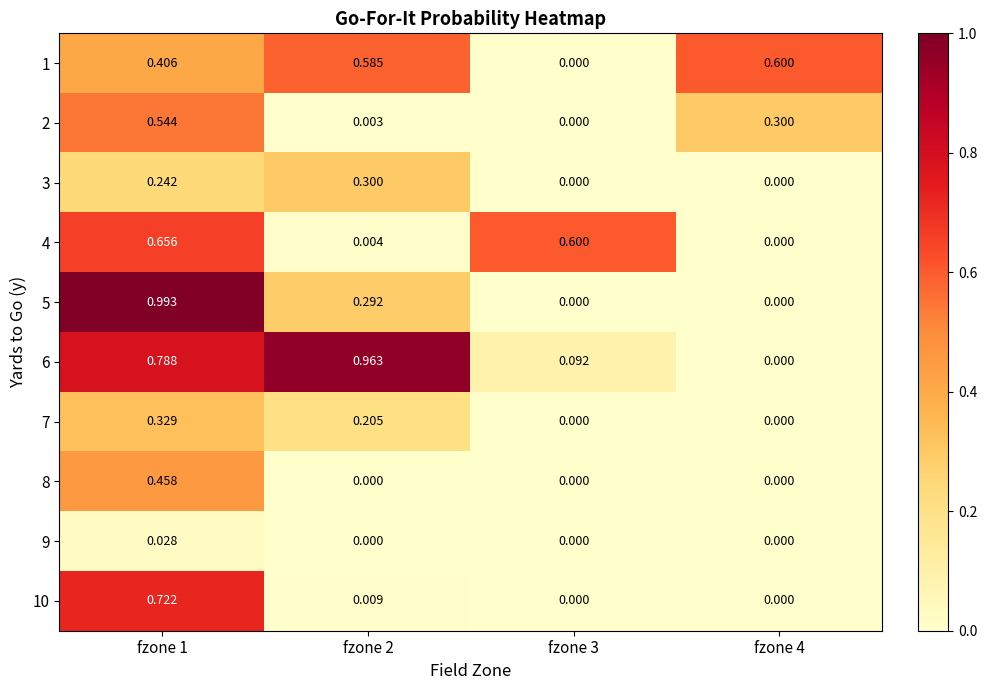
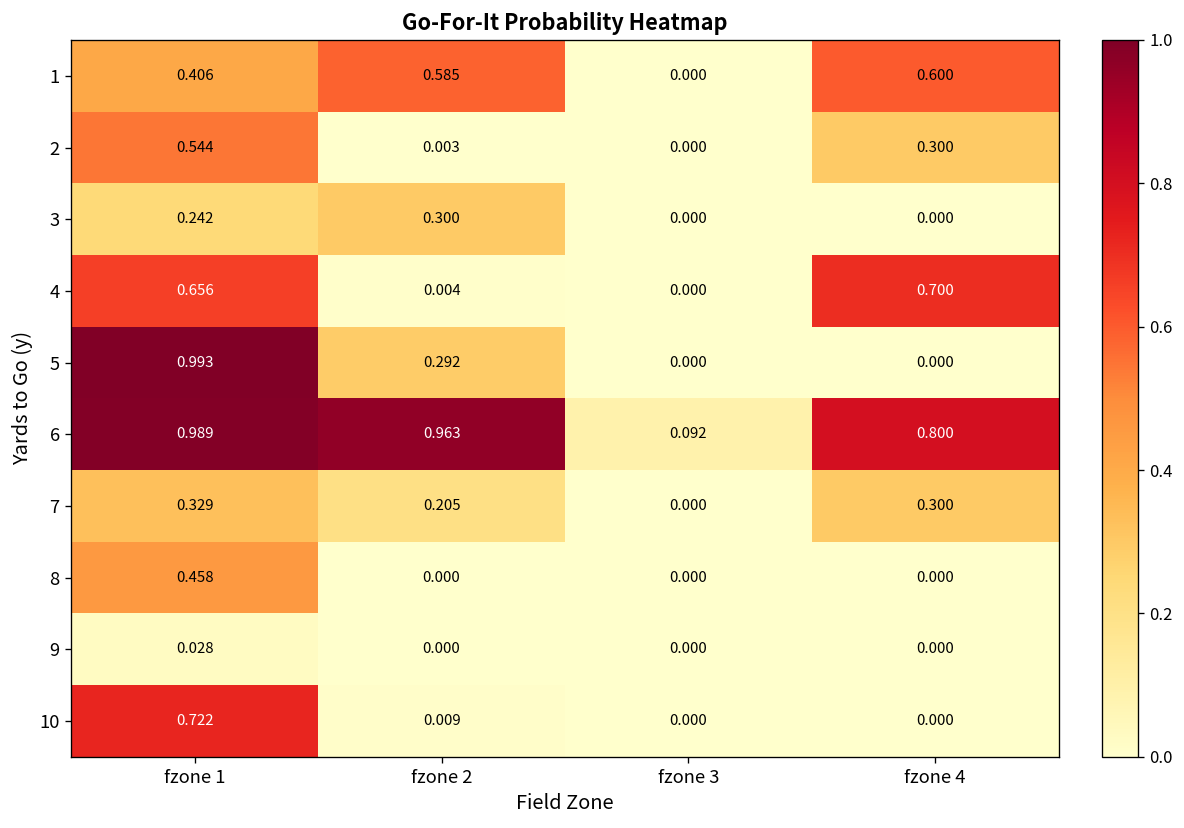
4, fzone 3: 0.600 -> 0.000
4, fzone 4: 0.000 -> 0.700
6, fzone 1: 0.788 -> 0.989
6, fzone 4: 0.000 -> 0.800
7, fzone 4: 0.000 -> 0.300
